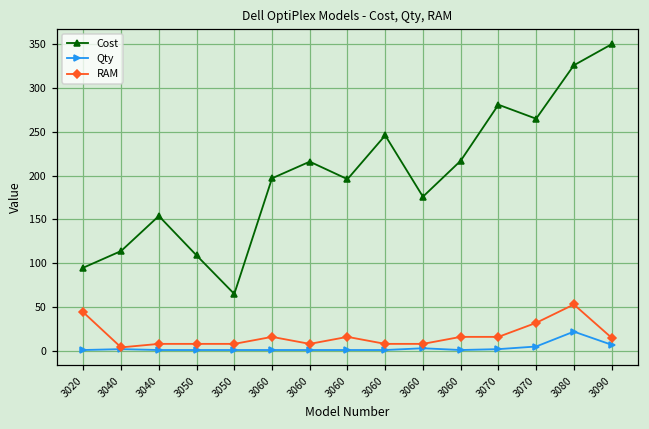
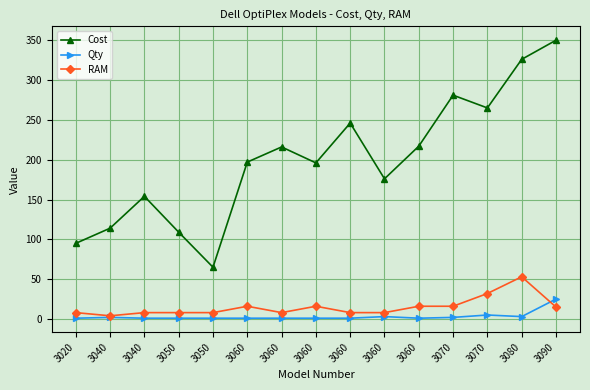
RAM, 3020: 40 -> 10
Qty, 3080: 20 -> 0
Qty, 3090: 10 -> 30
